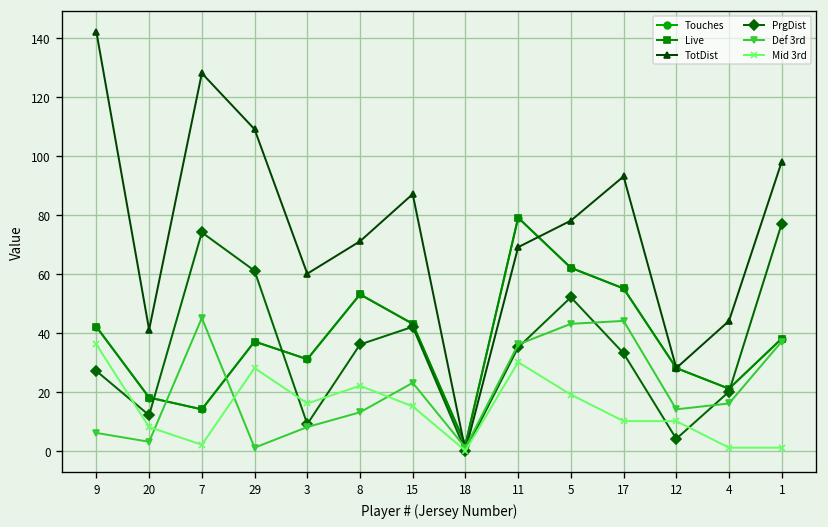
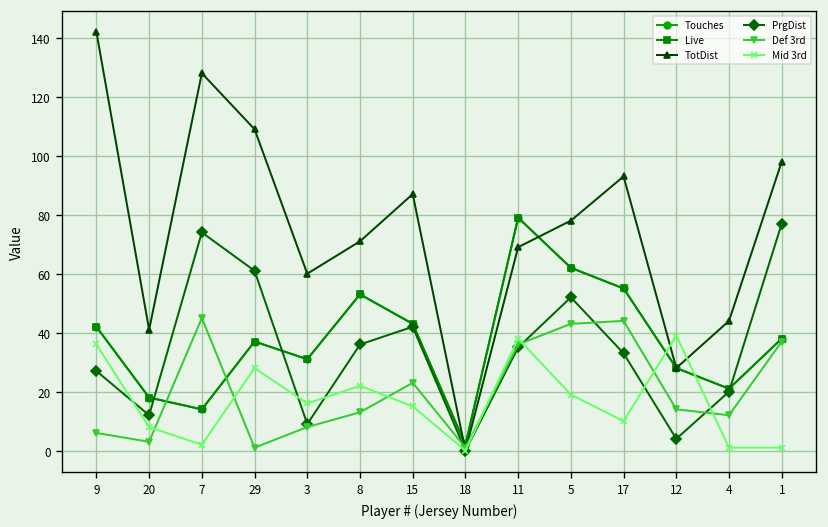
Mid 3rd, 11: 30 -> 38
Mid 3rd, 12: 10 -> 39
Def 3rd, 4: 16 -> 12
